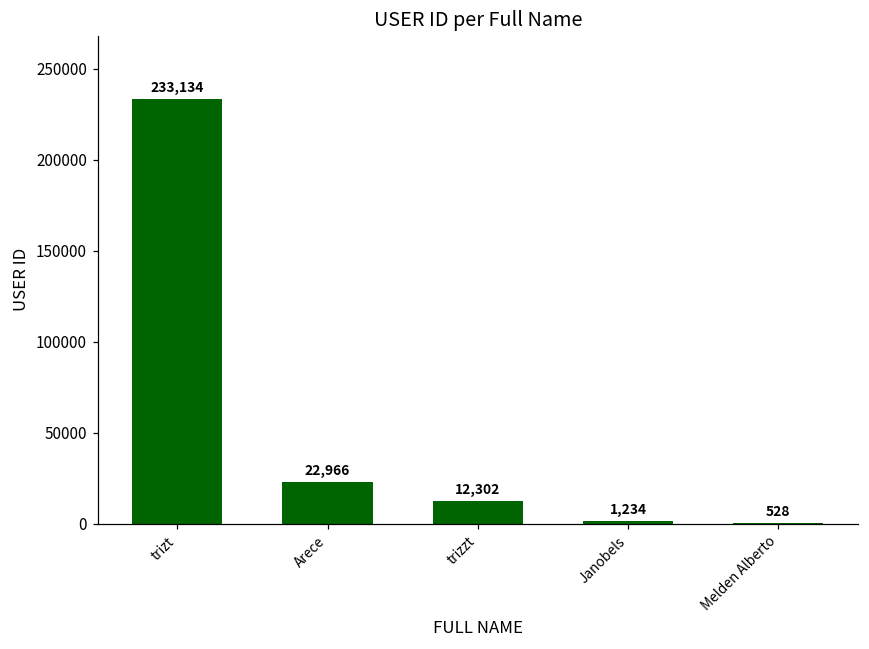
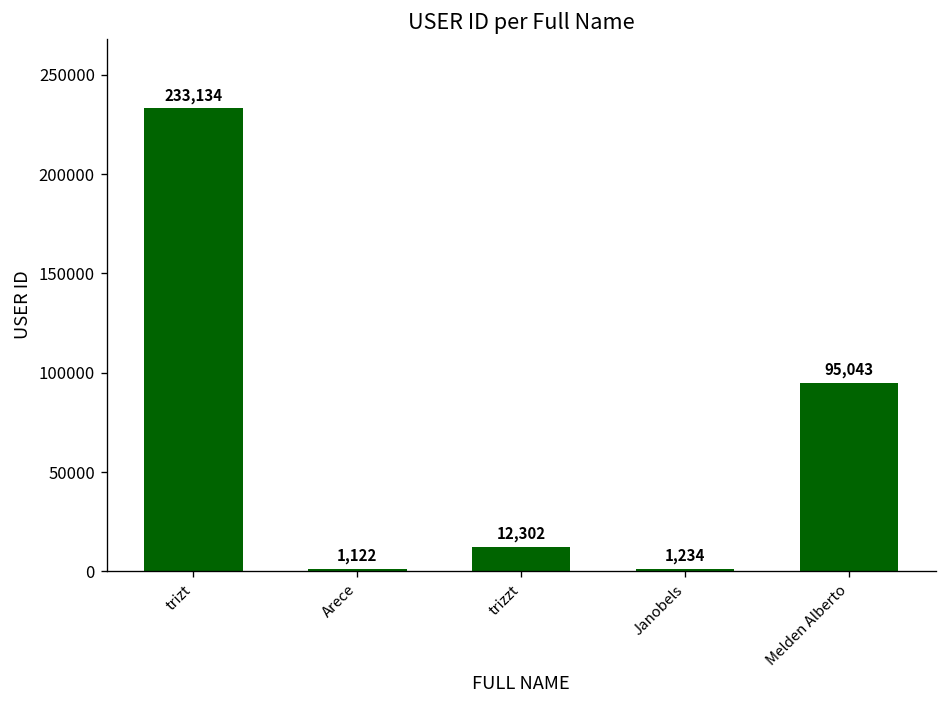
Arece: 22,966 -> 1,122
Melden Alberto: 528 -> 95,043
